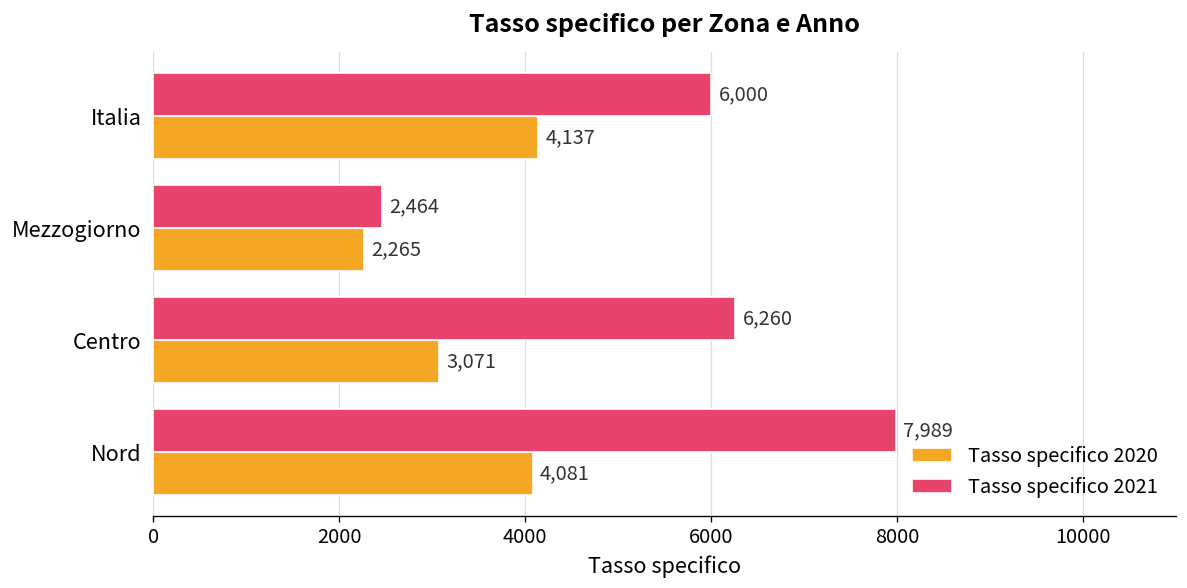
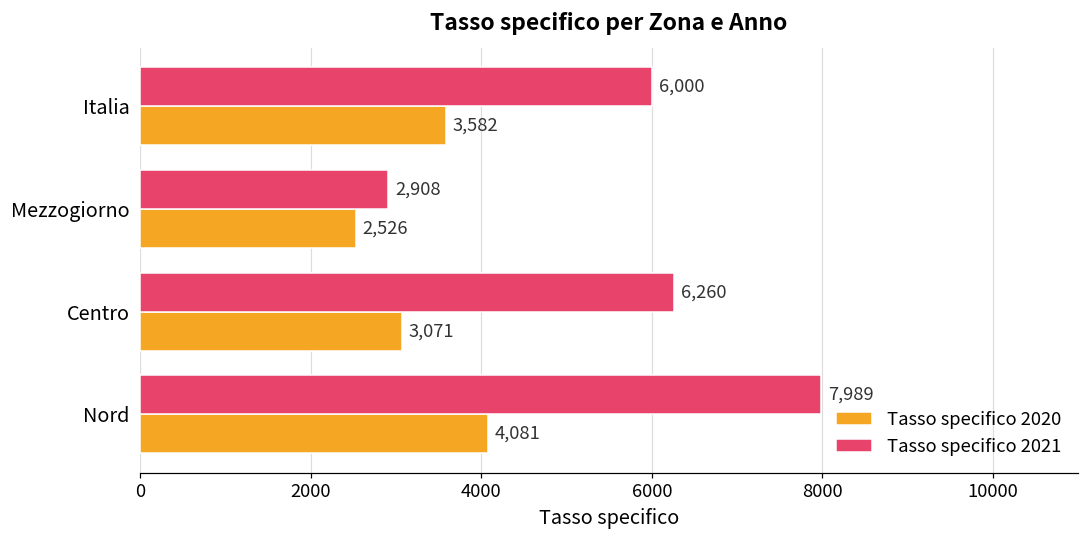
Tasso specifico 2020, Italia: 4,137 -> 3,582
Tasso specifico 2021, Mezzogiorno: 2,464 -> 2,908
Tasso specifico 2020, Mezzogiorno: 2,265 -> 2,526
